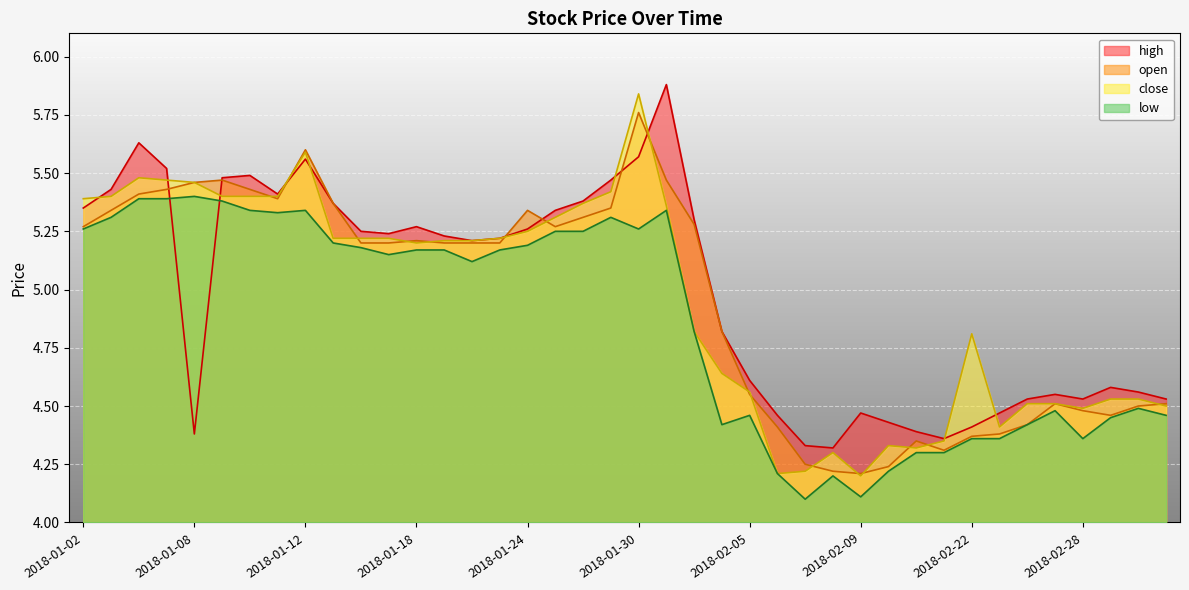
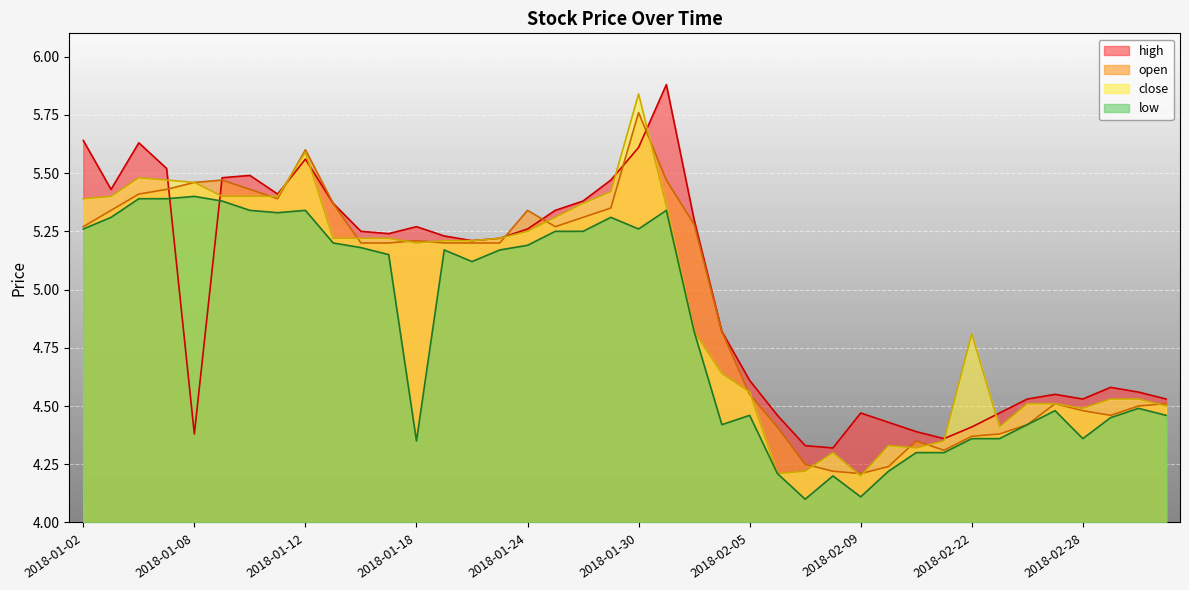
high, 2018-01-02: 5.35 -> 5.64
low, 2018-01-18: 5.17 -> 4.35
high, 2018-01-30: 5.57 -> 5.61
